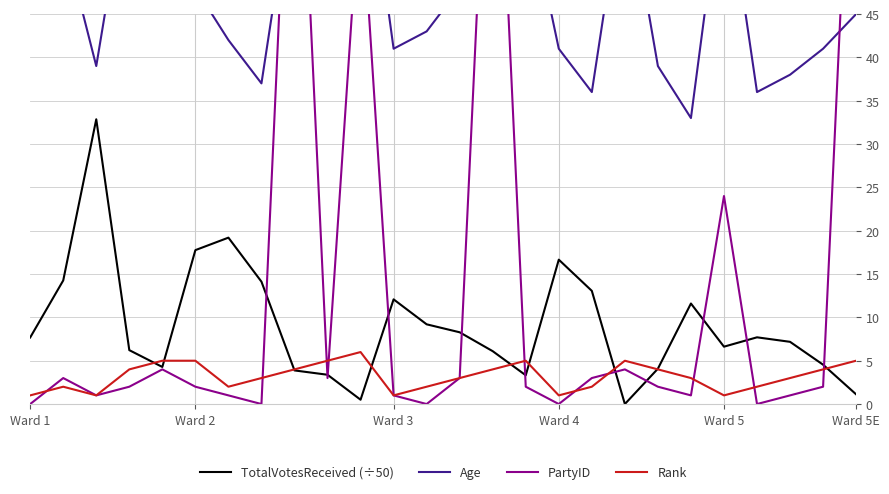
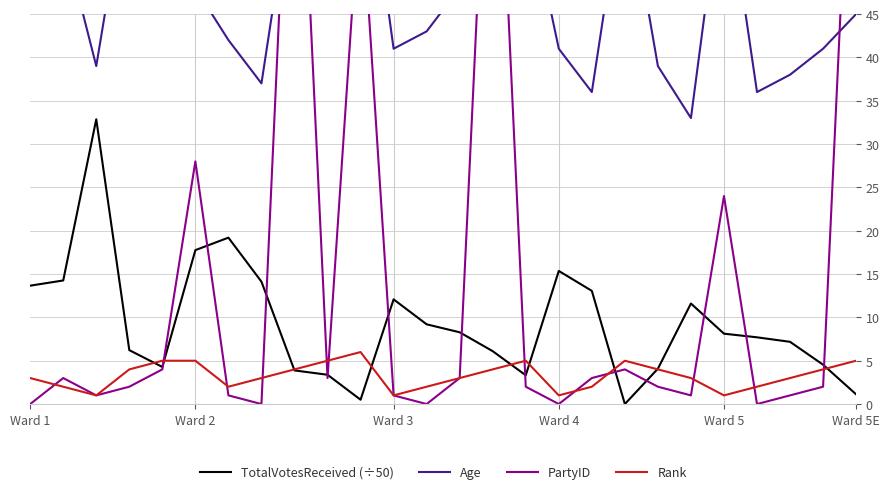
TotalVotesReceived (÷50), Ward 1: 8 -> 14
Rank, Ward 1: 1 -> 3
PartyID, Ward 2: 2 -> 28
TotalVotesReceived (÷50), Ward 4: 17 -> 15
TotalVotesReceived (÷50), Ward 5: 7 -> 8
